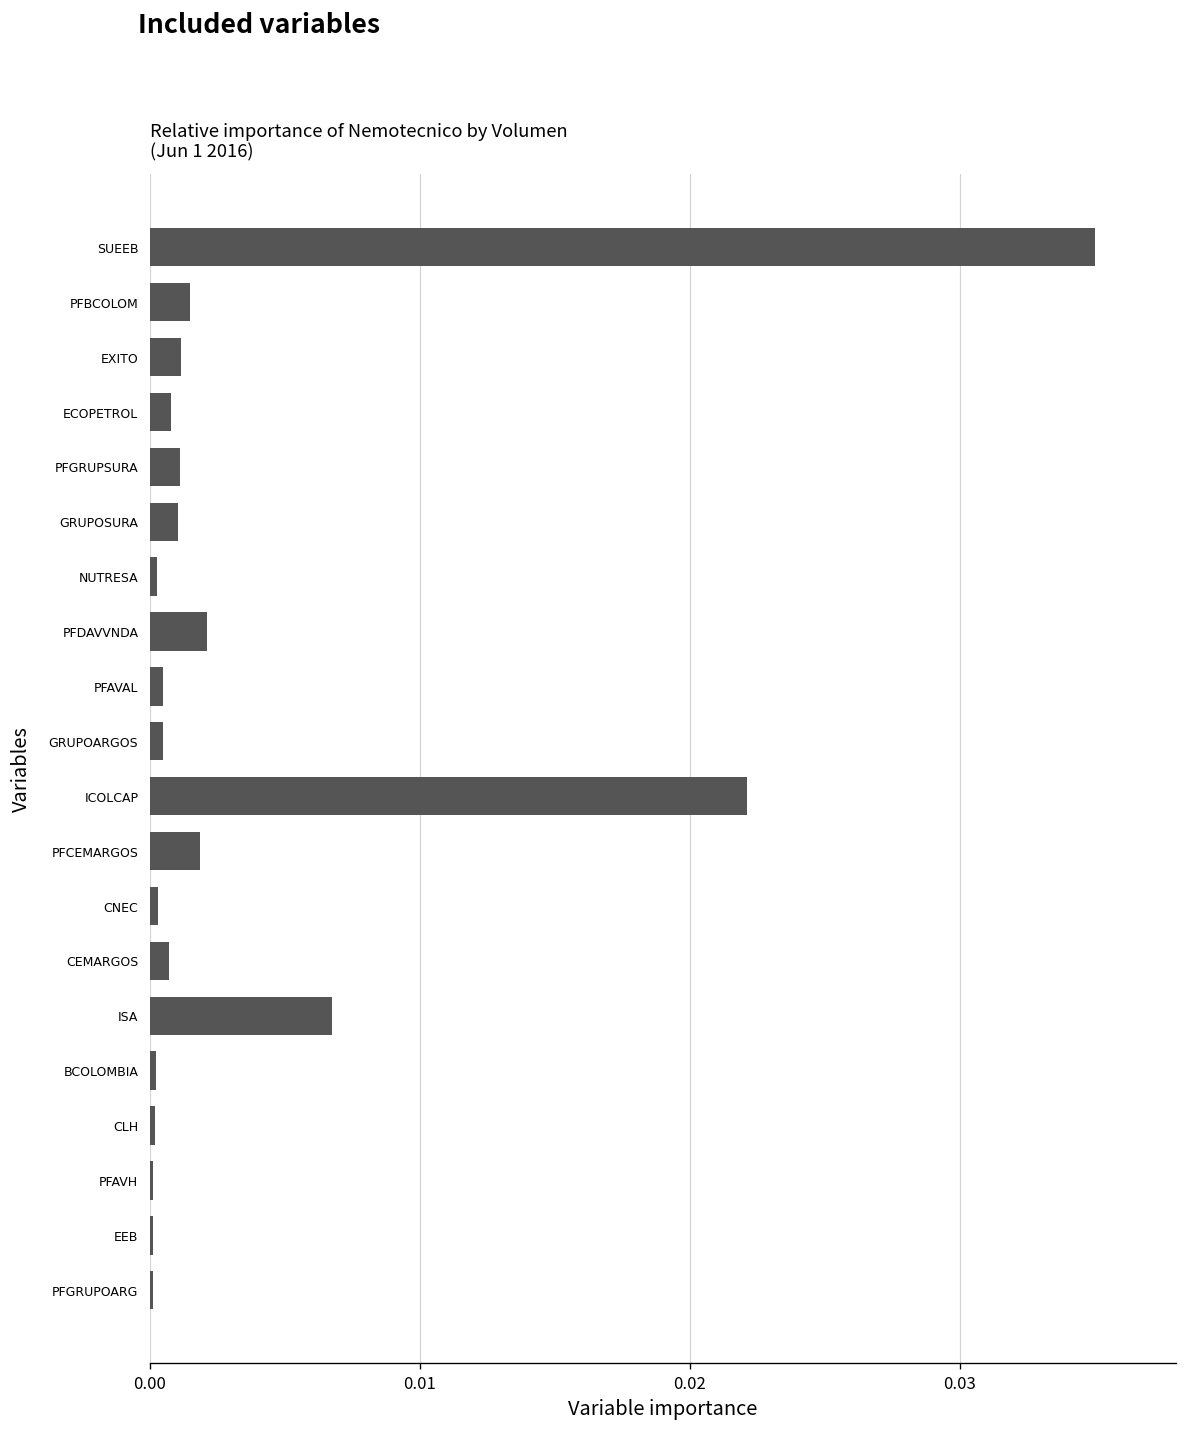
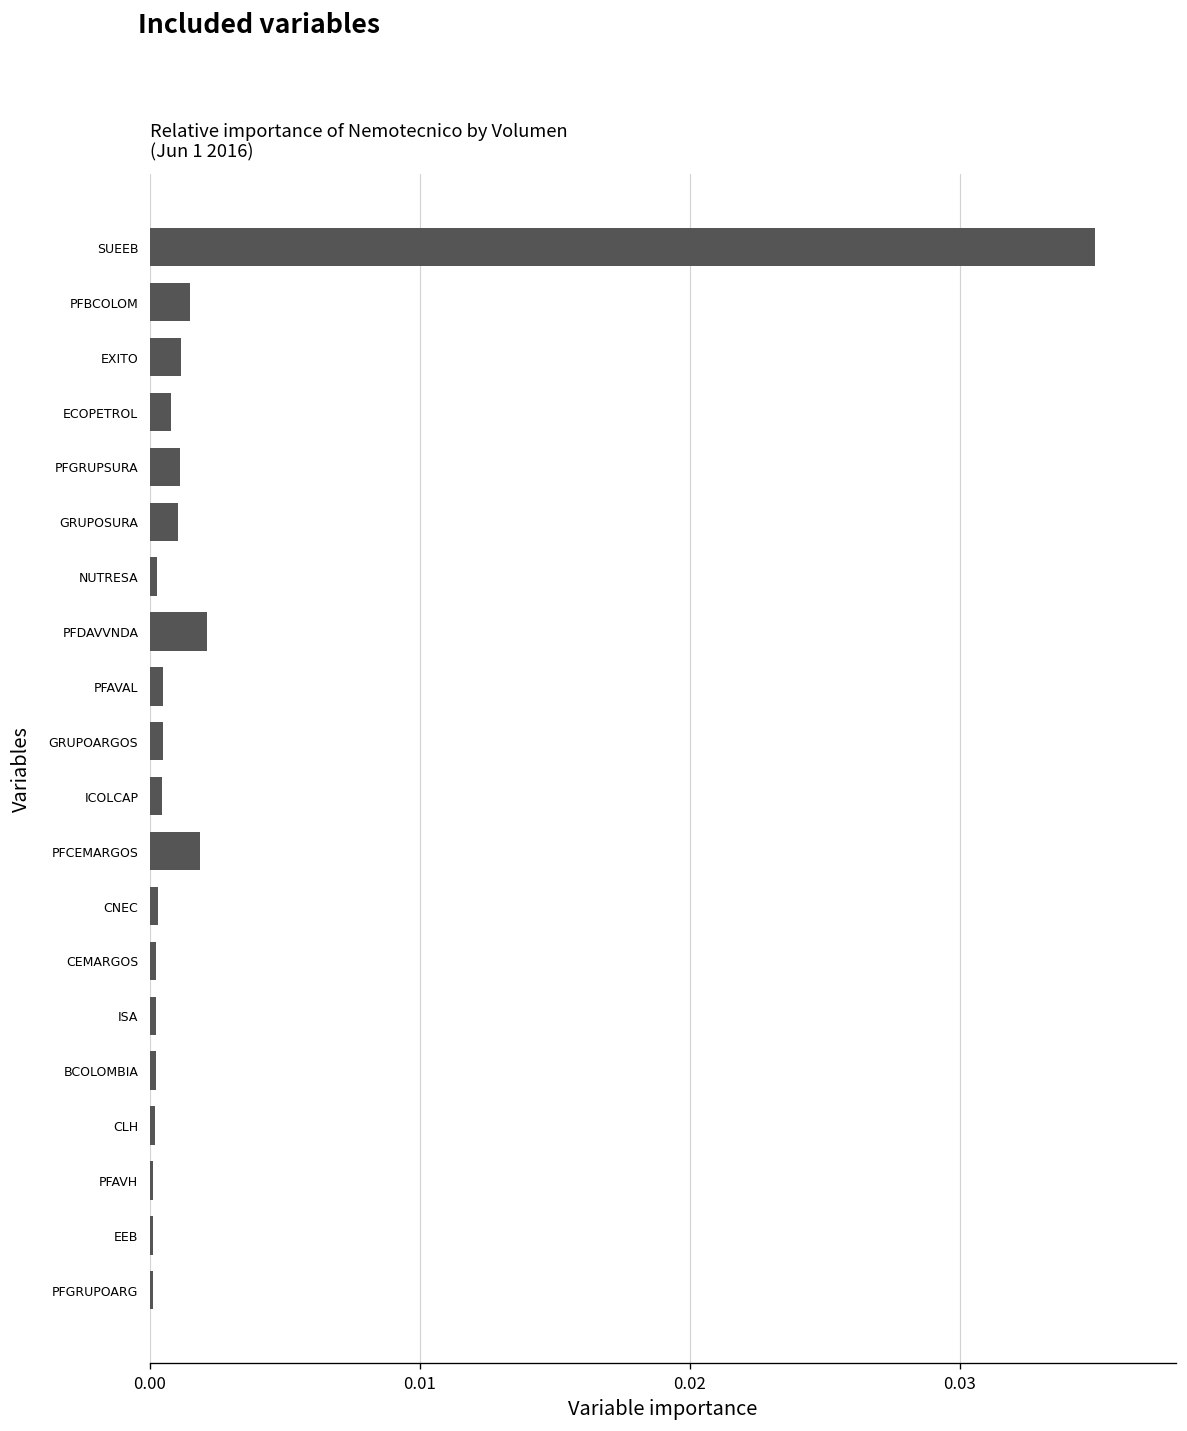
ICOLCAP: 0.0221 -> 0.0004
CEMARGOS: 0.0007 -> 0.0002
ISA: 0.0067 -> 0.0002
